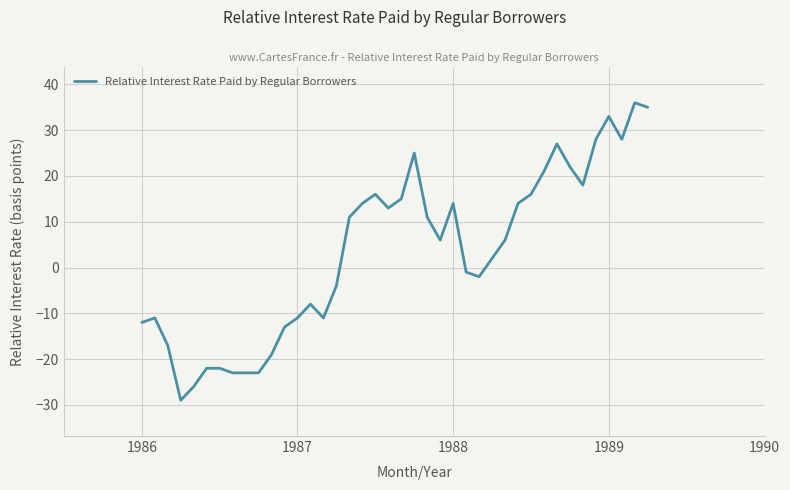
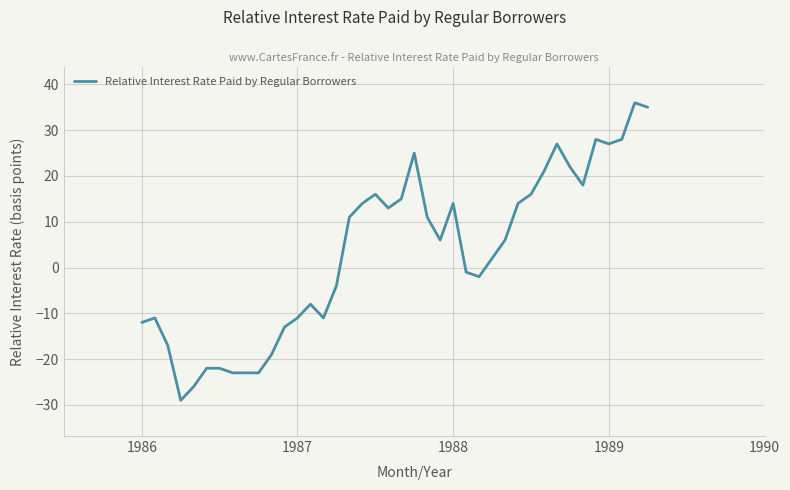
1989: 33 -> 27
